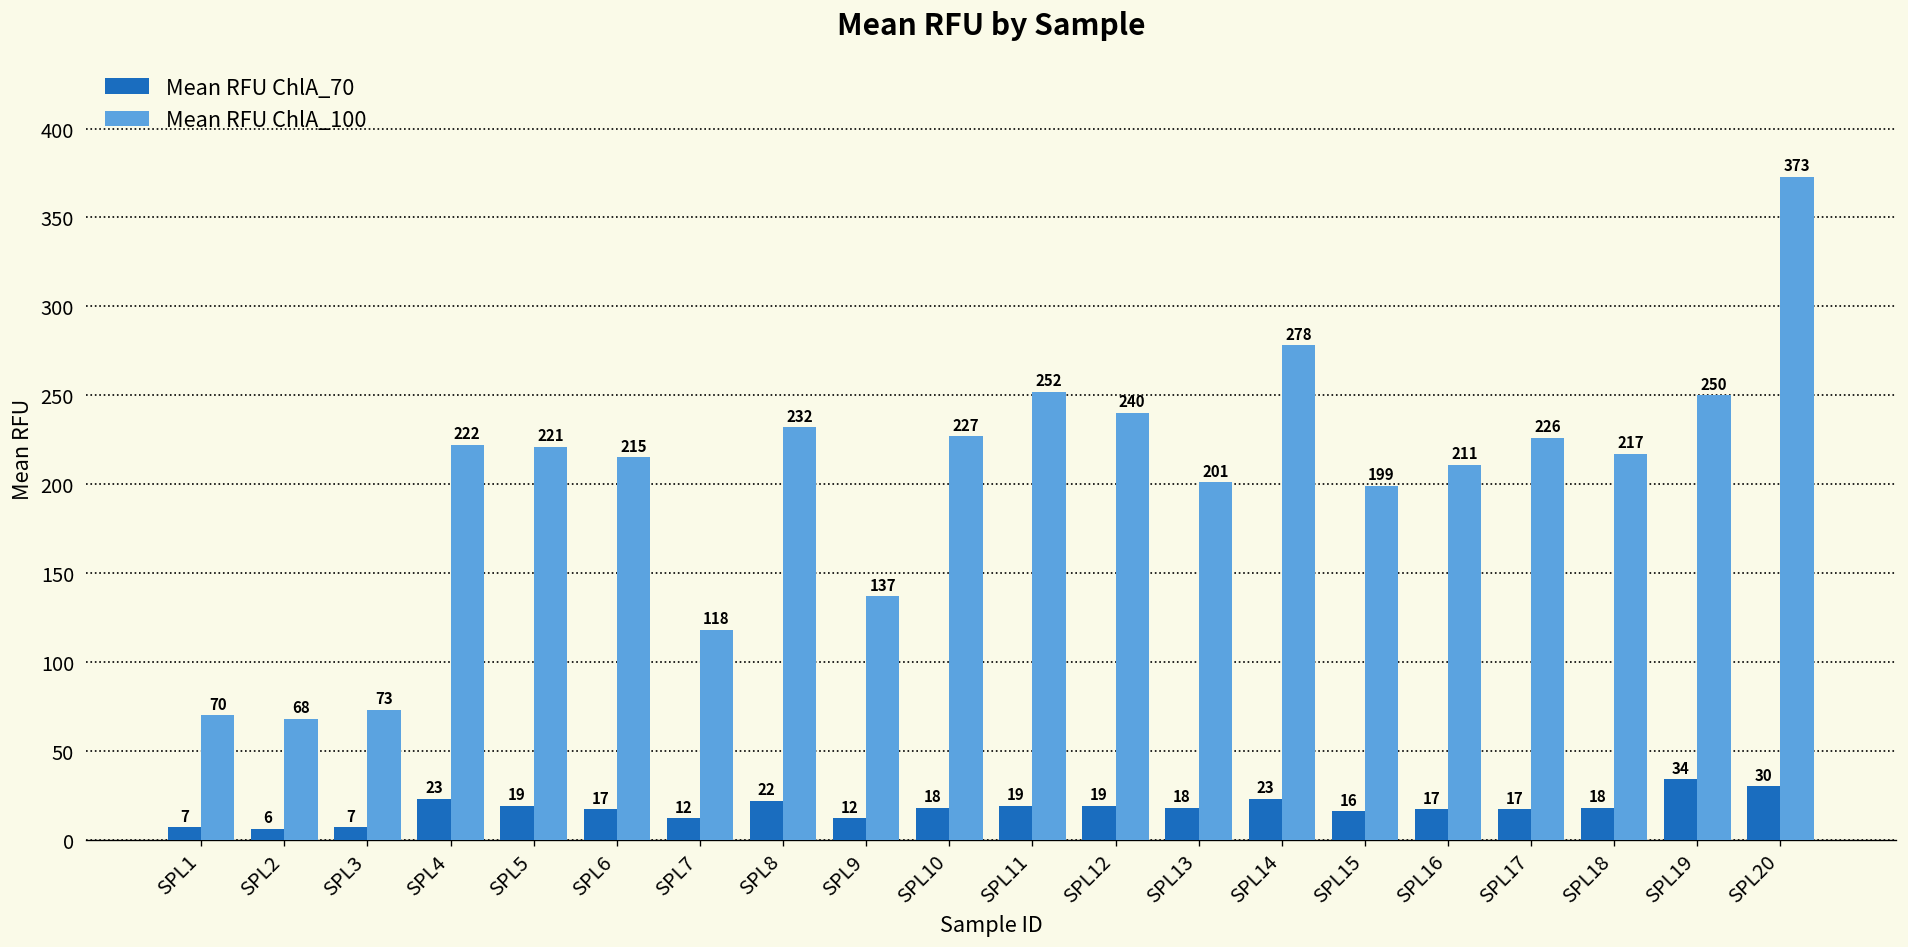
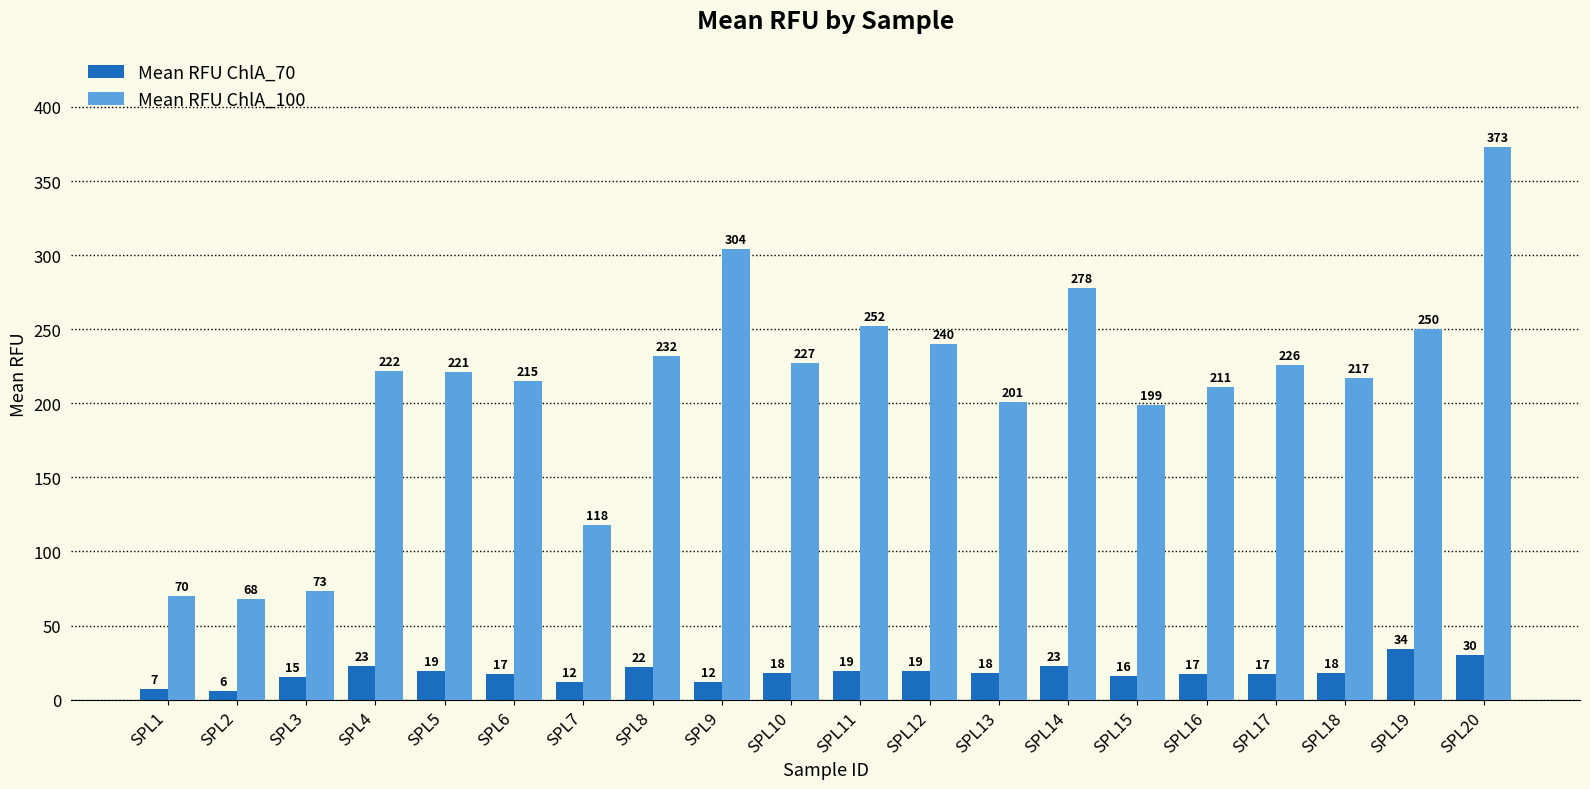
Mean RFU ChlA_70, SPL3: 7 -> 15
Mean RFU ChlA_100, SPL9: 137 -> 304
